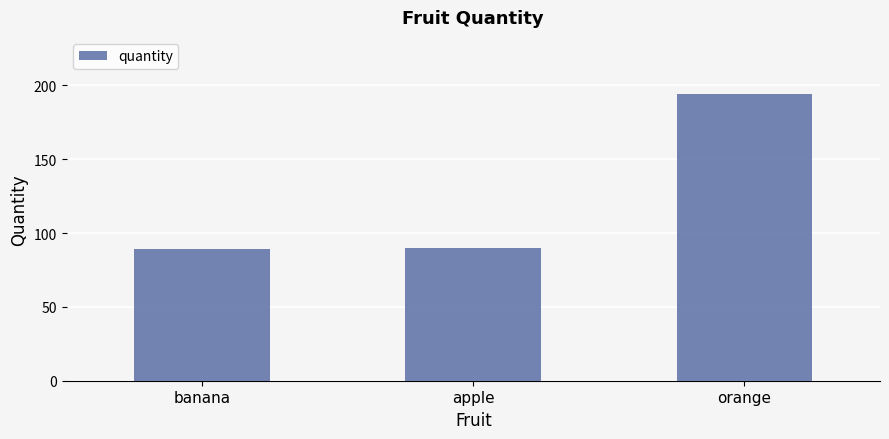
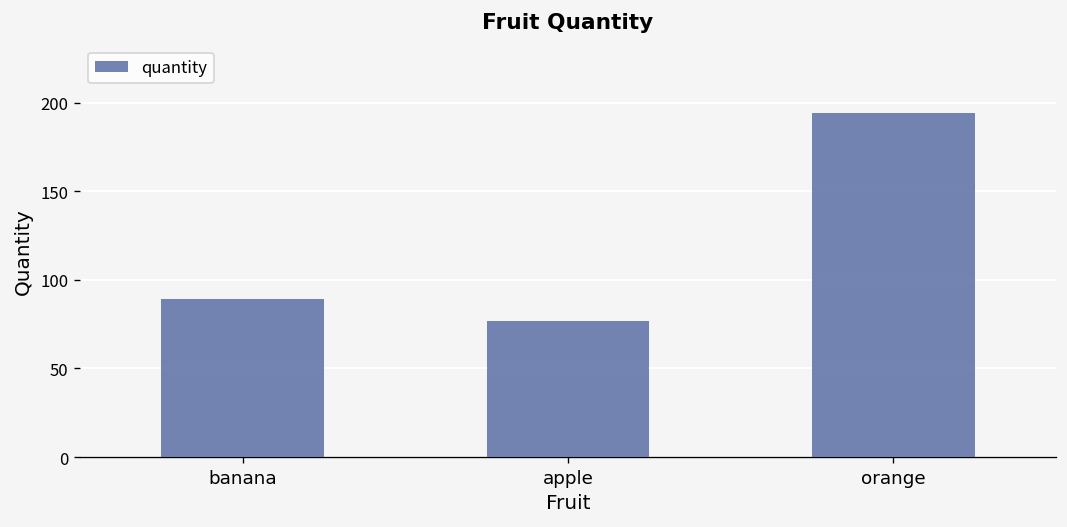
apple: 90 -> 77
